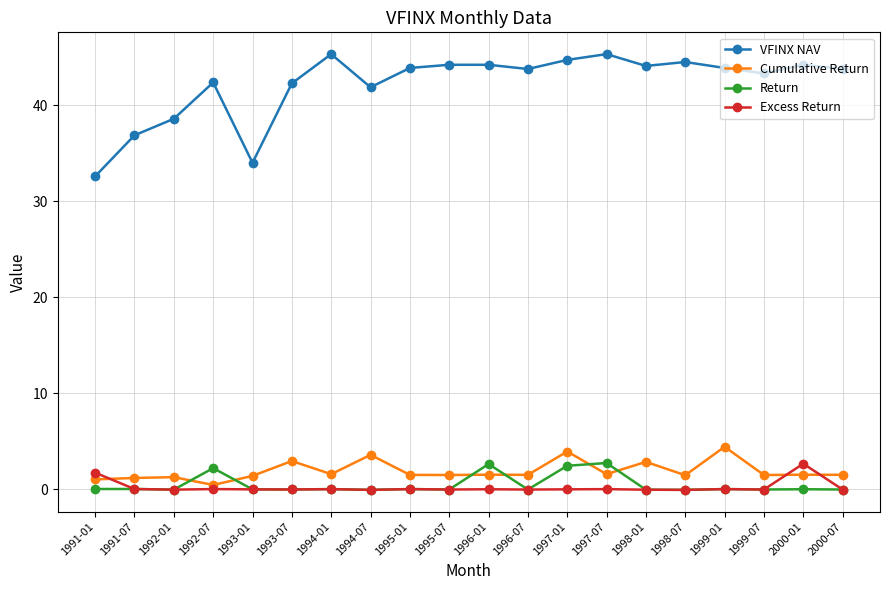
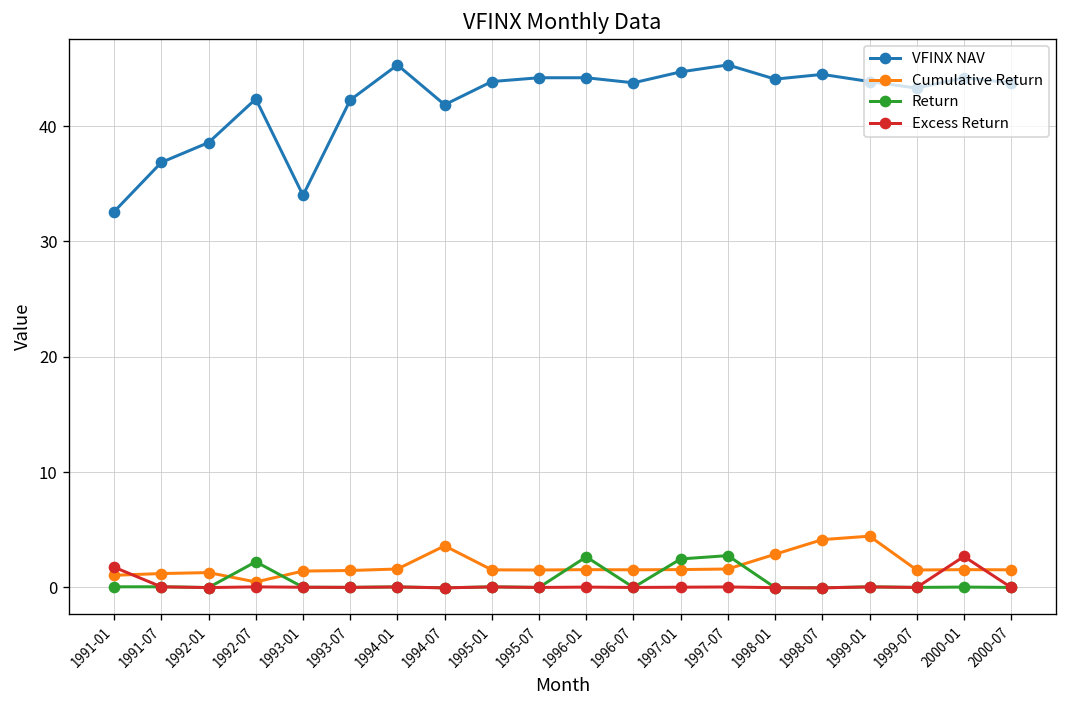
Cumulative Return, 1993-07: 3 -> 1
Cumulative Return, 1997-01: 4 -> 2
Cumulative Return, 1998-07: 1 -> 4
